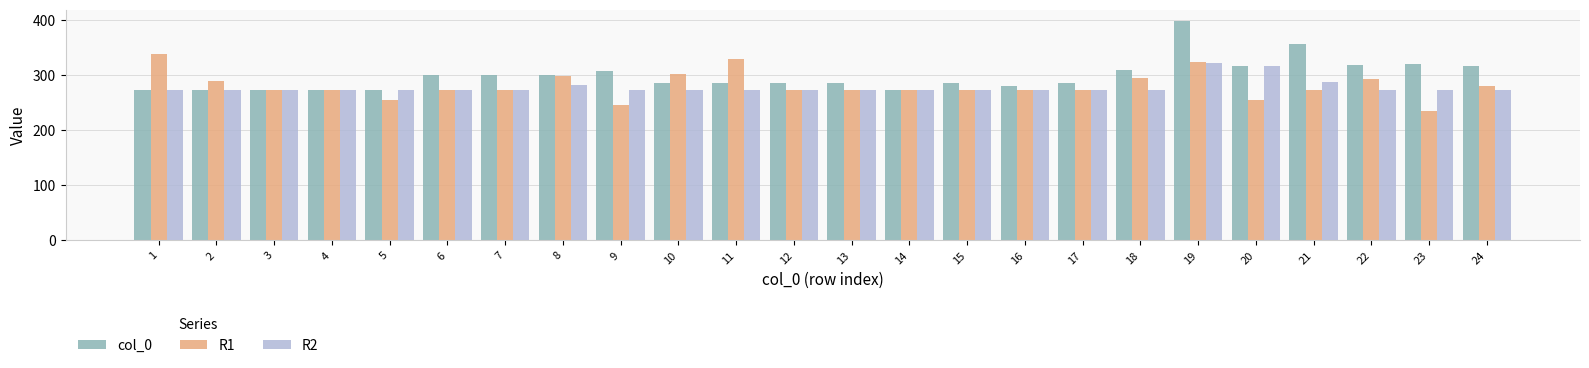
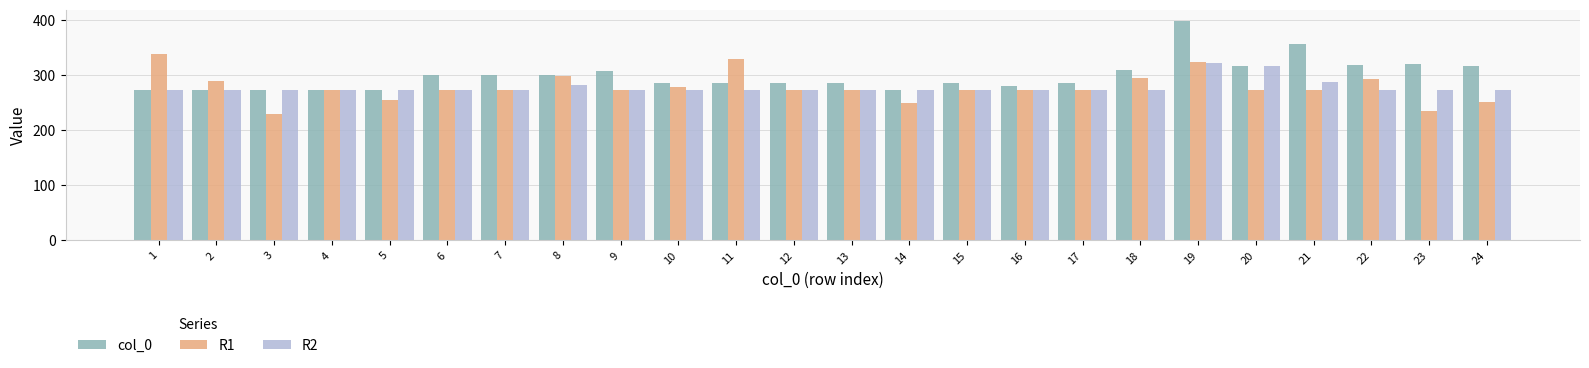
R1, 3: 270 -> 230
R1, 9: 250 -> 270
R1, 10: 300 -> 280
R1, 14: 270 -> 250
R1, 20: 260 -> 270
R1, 24: 280 -> 250
